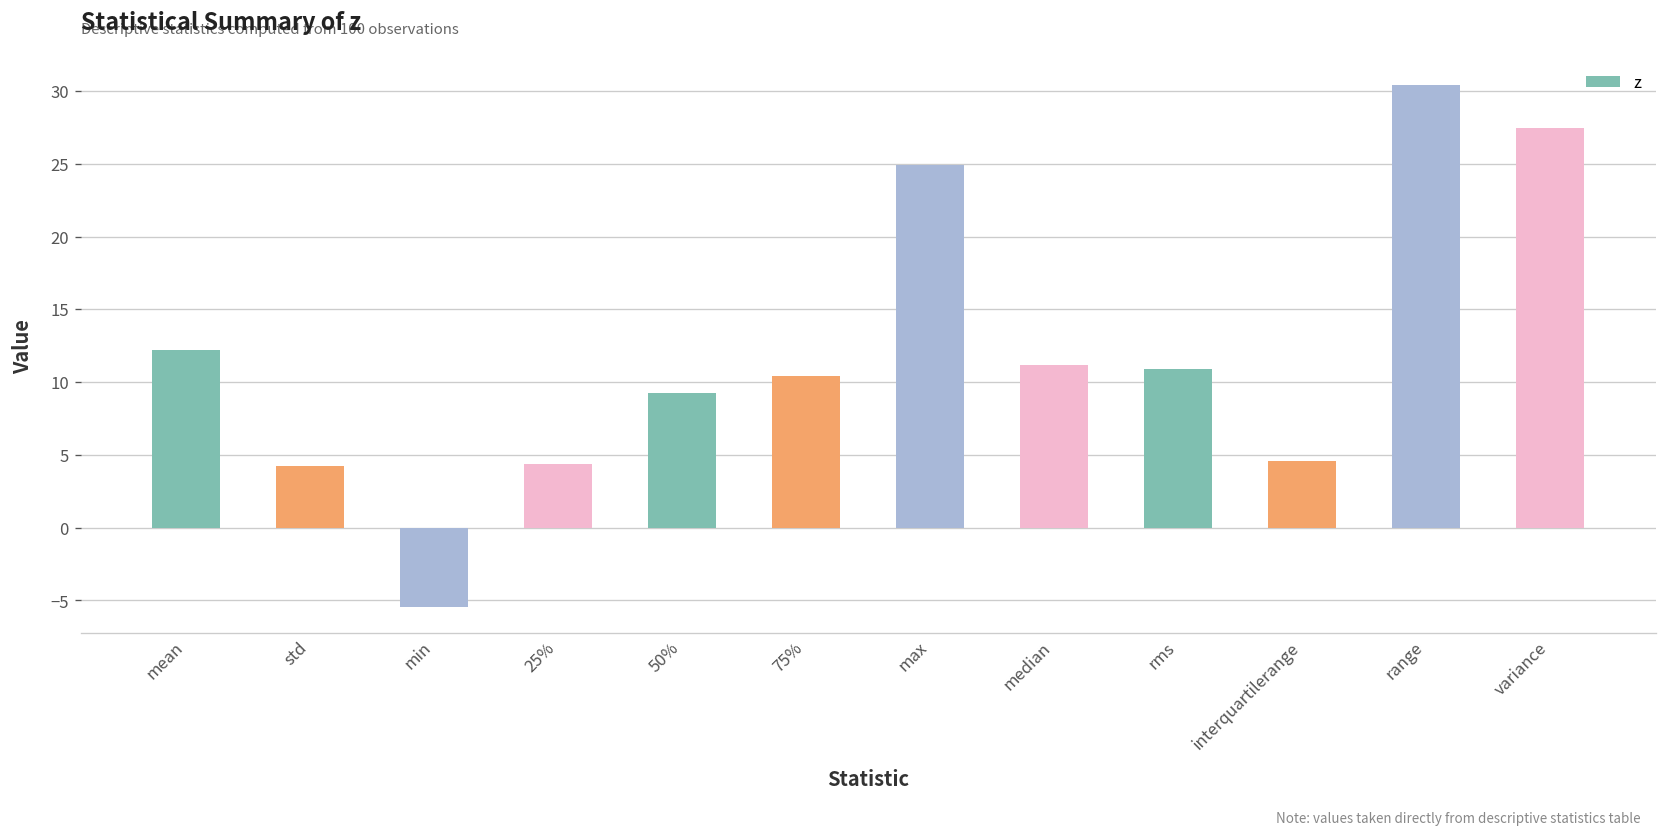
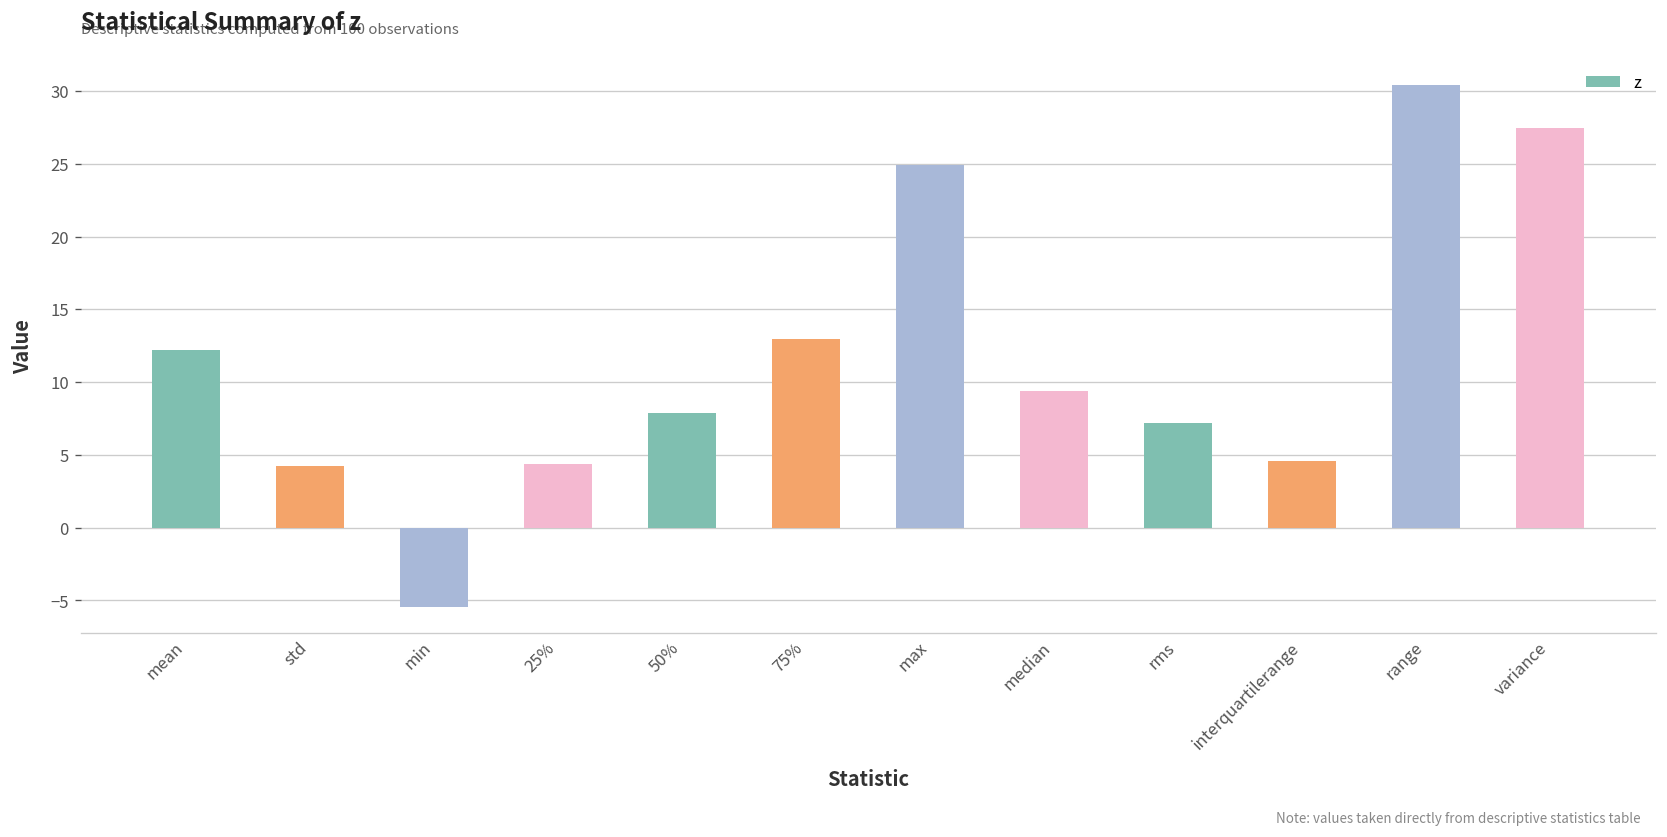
50%: 9.2 -> 7.9
75%: 10.4 -> 13.0
median: 11.2 -> 9.4
rms: 10.9 -> 7.2
